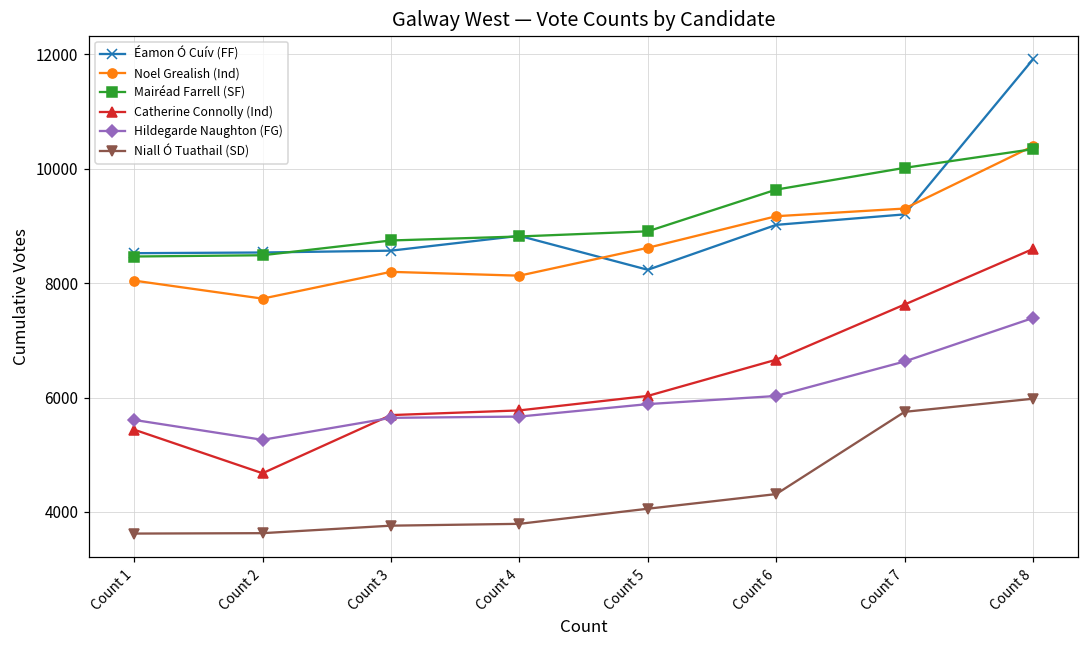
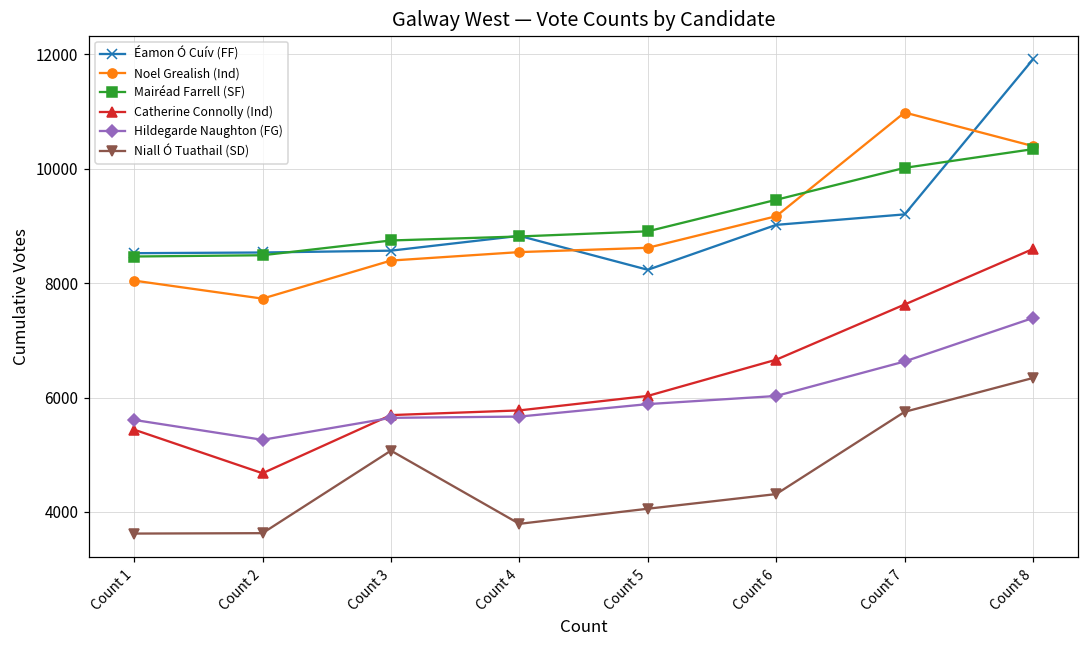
Noel Grealish (Ind), Count 3: 8200 -> 8400
Niall Ó Tuathail (SD), Count 3: 3800 -> 5100
Noel Grealish (Ind), Count 4: 8100 -> 8500
Mairéad Farrell (SF), Count 6: 9600 -> 9500
Noel Grealish (Ind), Count 7: 9300 -> 11000
Niall Ó Tuathail (SD), Count 8: 6000 -> 6300
